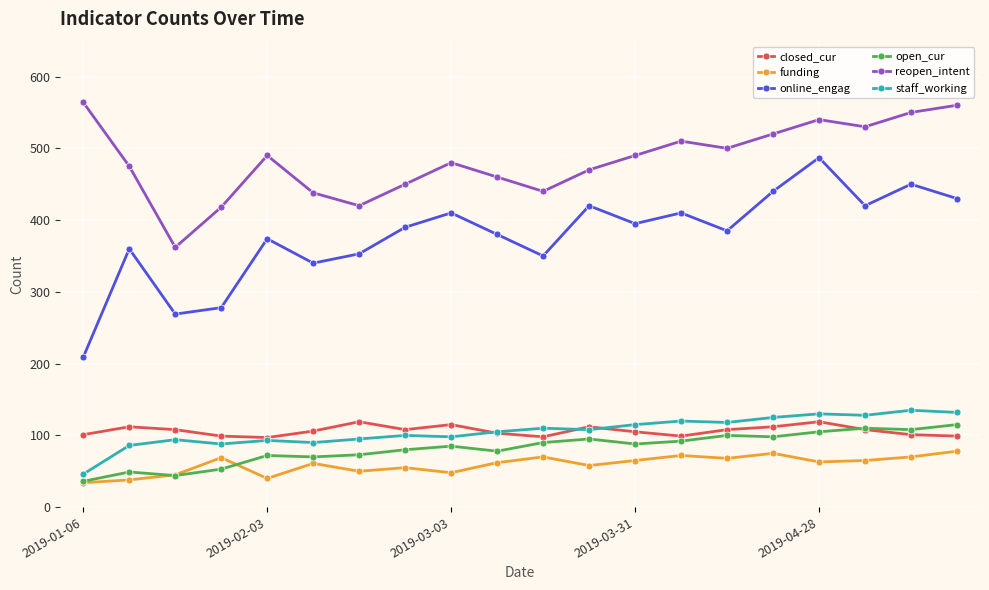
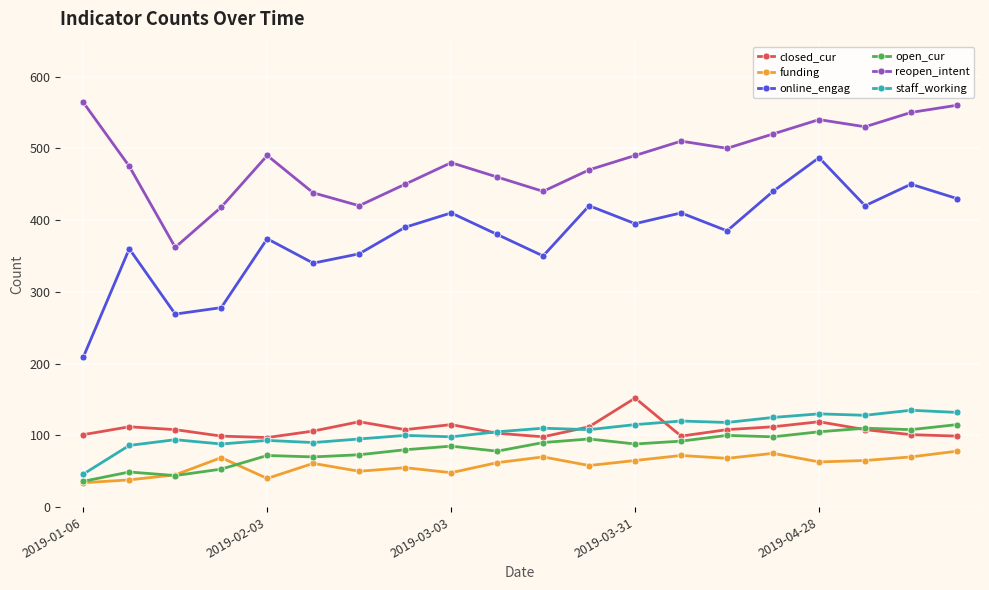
closed_cur, 2019-03-31: 110 -> 150
